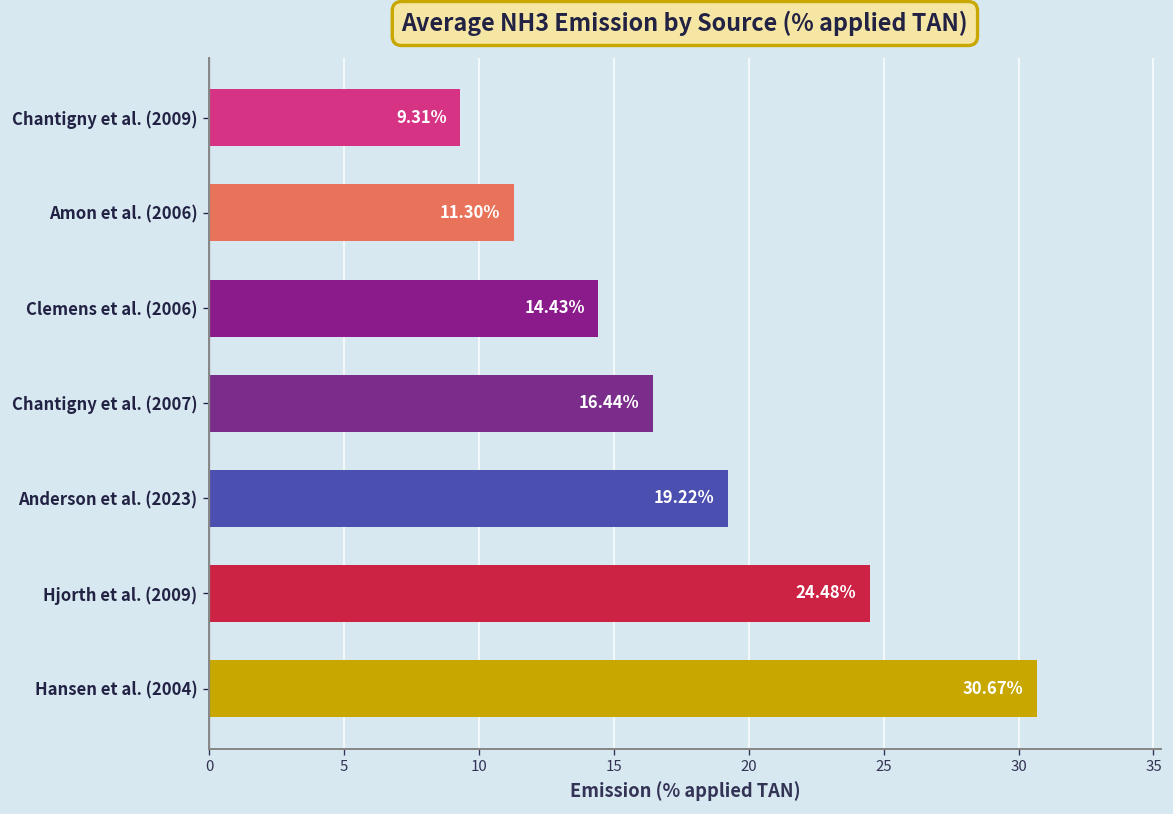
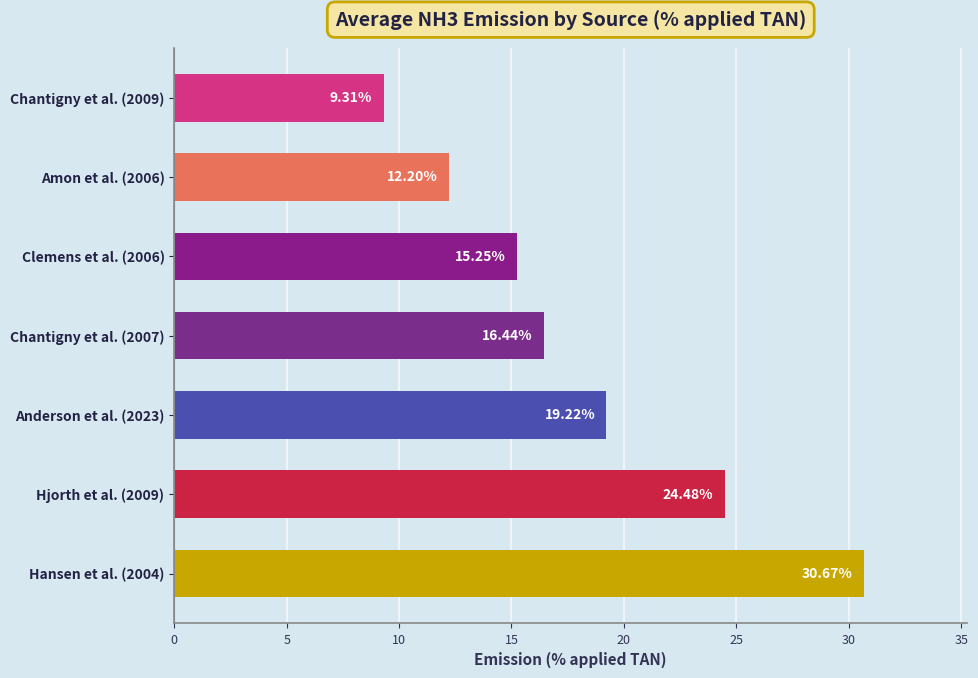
Amon et al. (2006): 11.30% -> 12.20%
Clemens et al. (2006): 14.43% -> 15.25%
